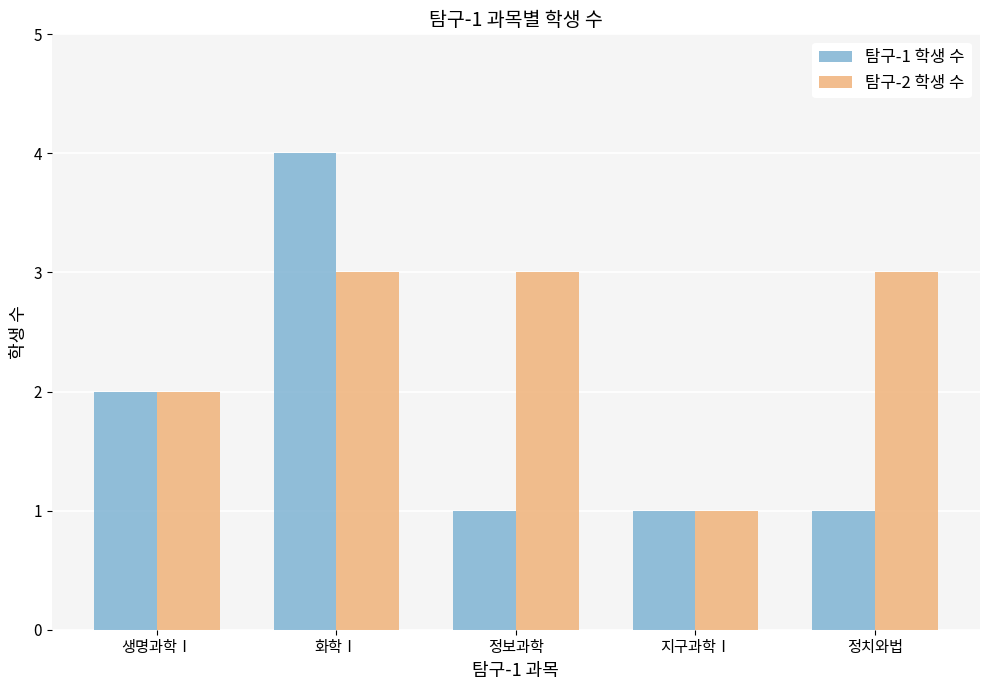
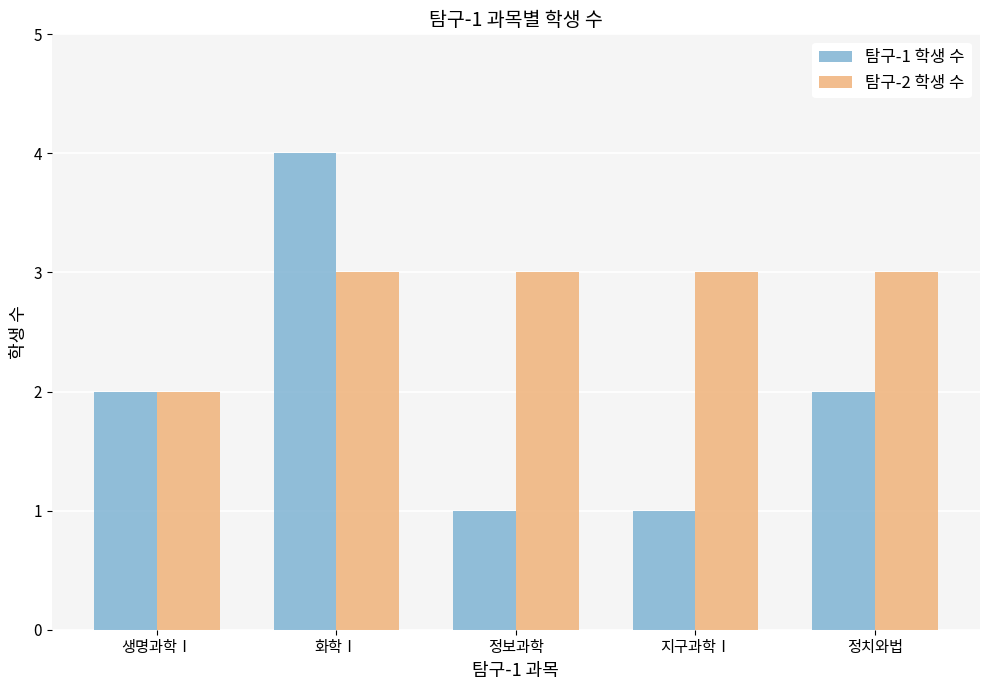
탐구-2 학생 수, 지구과학Ⅰ: 1 -> 3
탐구-1 학생 수, 정치와법: 1 -> 2
